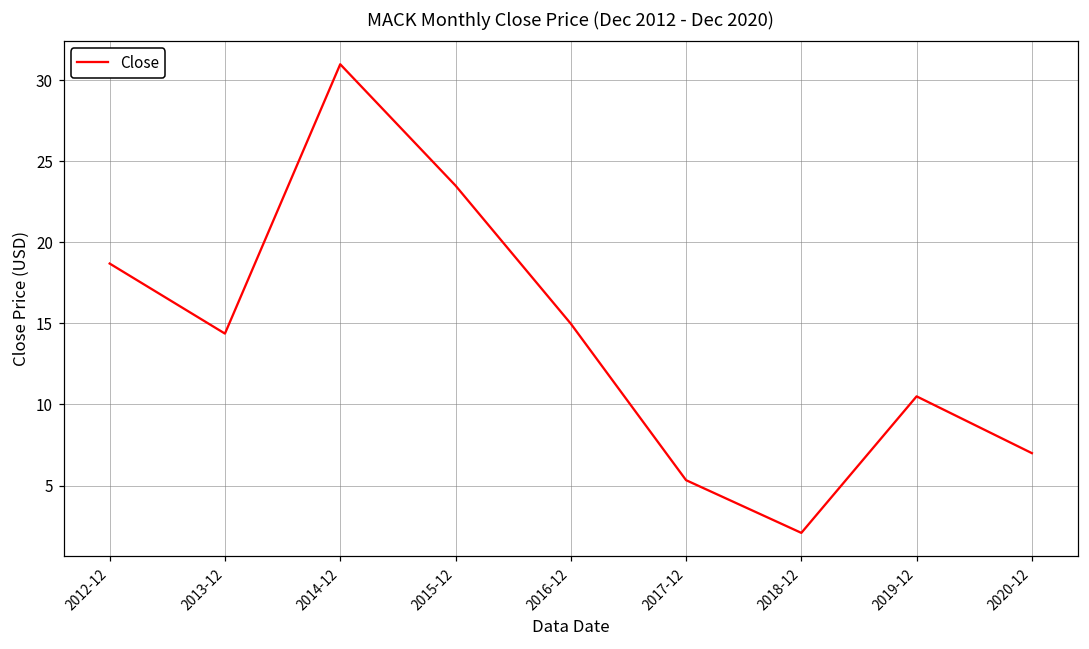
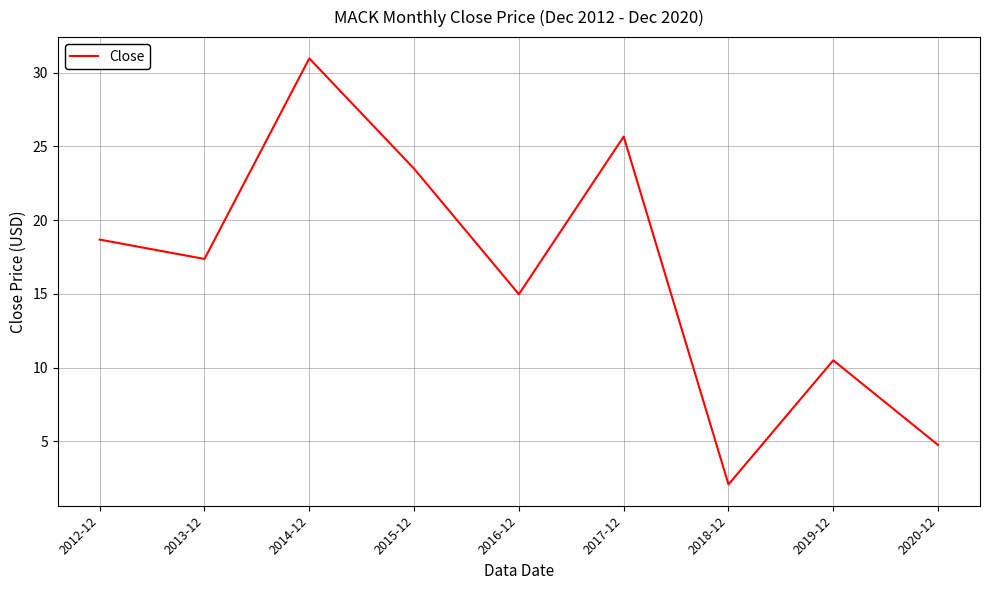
2013-12: 14.4 -> 17.4
2017-12: 5.3 -> 25.7
2020-12: 7.0 -> 4.8
